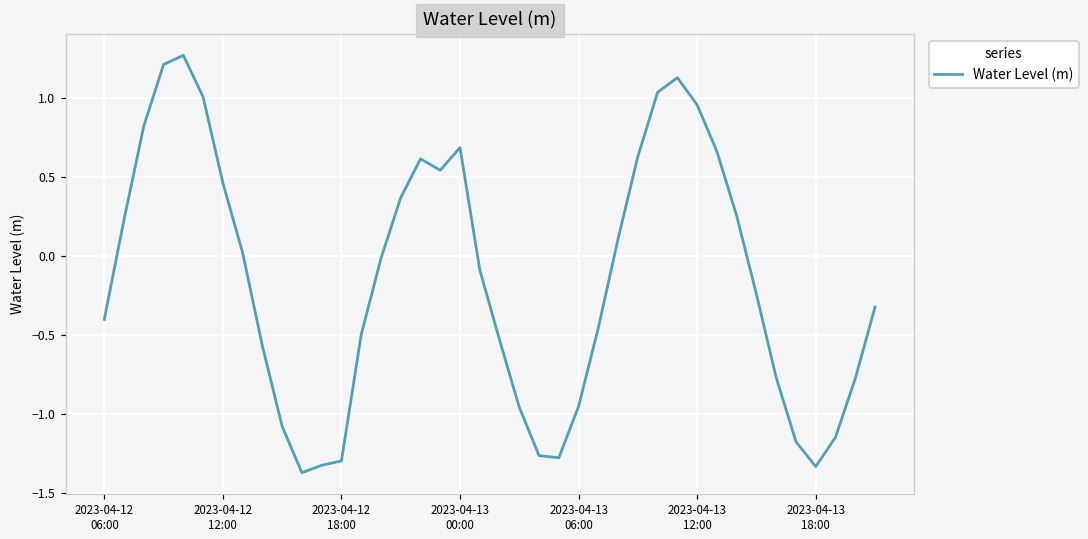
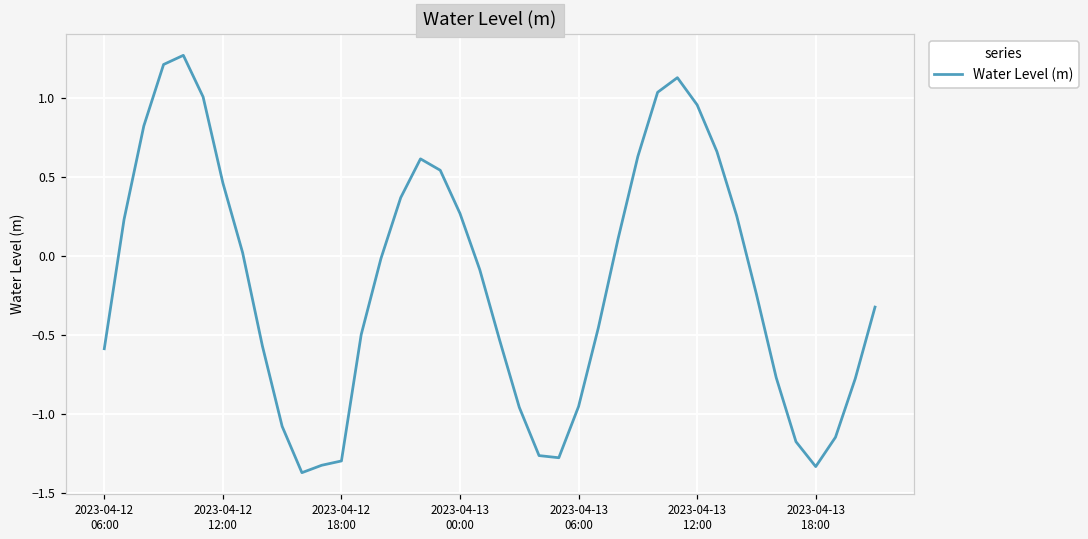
2023-04-12 06:00: -0.40 -> -0.59
2023-04-13 00:00: 0.68 -> 0.27
